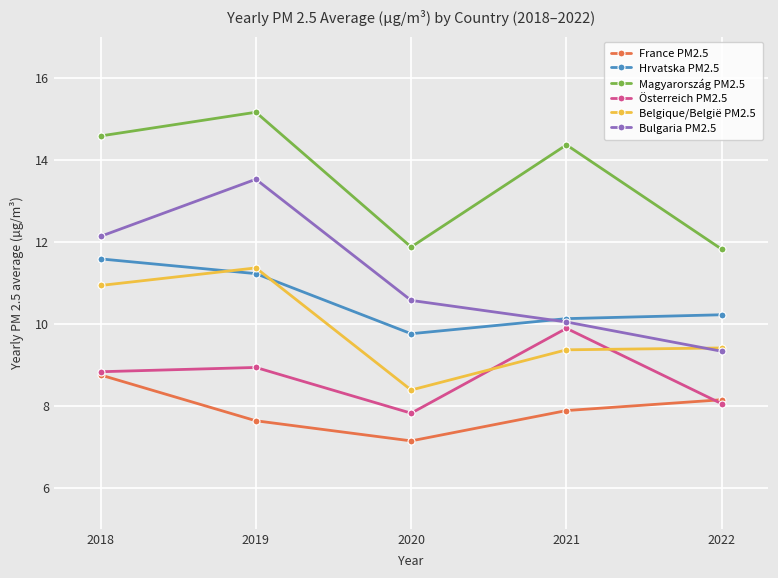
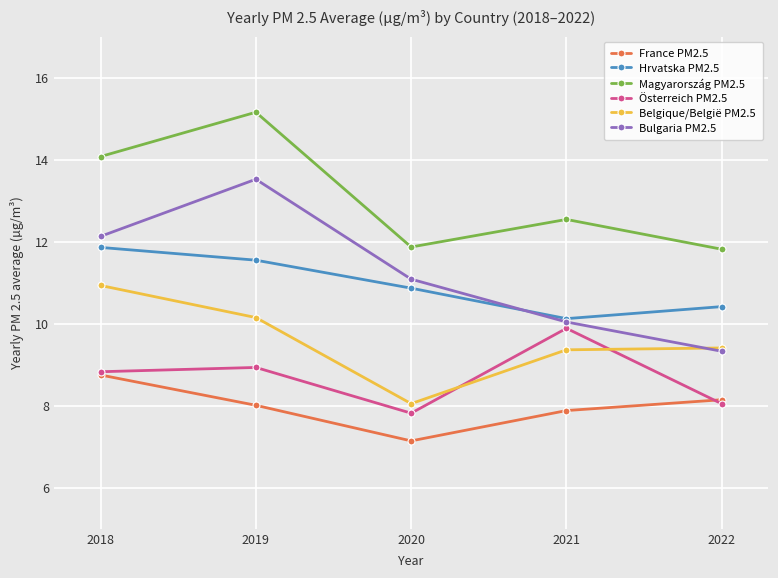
Hrvatska PM2.5, 2018: 11.6 -> 11.9
Magyarország PM2.5, 2018: 14.6 -> 14.1
France PM2.5, 2019: 7.6 -> 8.0
Hrvatska PM2.5, 2019: 11.2 -> 11.5
Belgique/België PM2.5, 2019: 11.4 -> 10.1
Hrvatska PM2.5, 2020: 9.8 -> 10.9
Belgique/België PM2.5, 2020: 8.4 -> 8.1
Bulgaria PM2.5, 2020: 10.6 -> 11.1
Magyarország PM2.5, 2021: 14.4 -> 12.5
Hrvatska PM2.5, 2022: 10.2 -> 10.4
